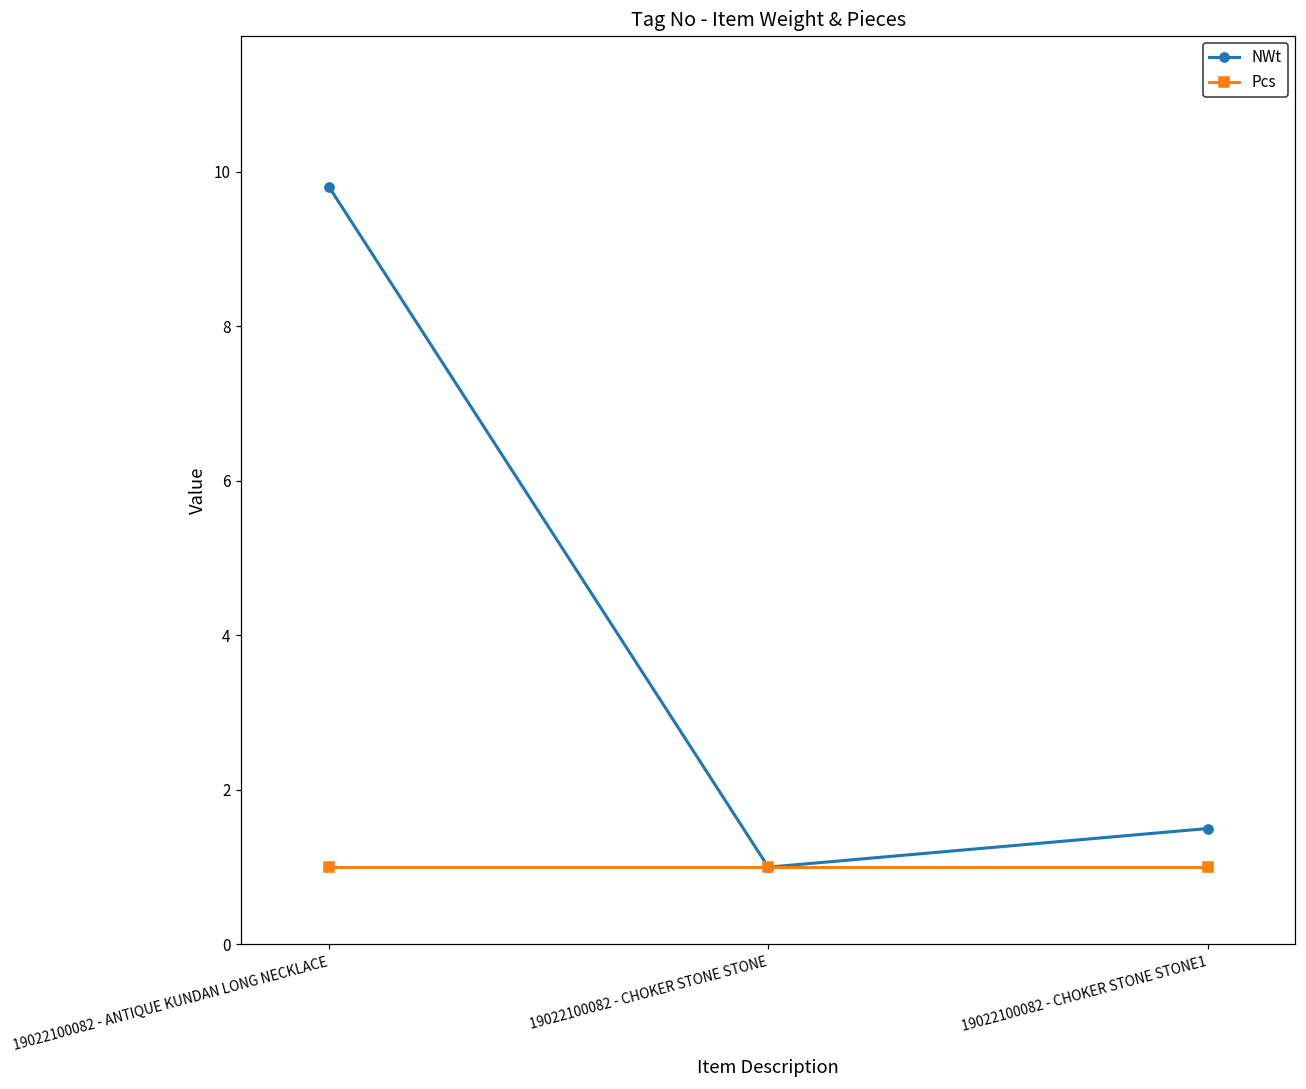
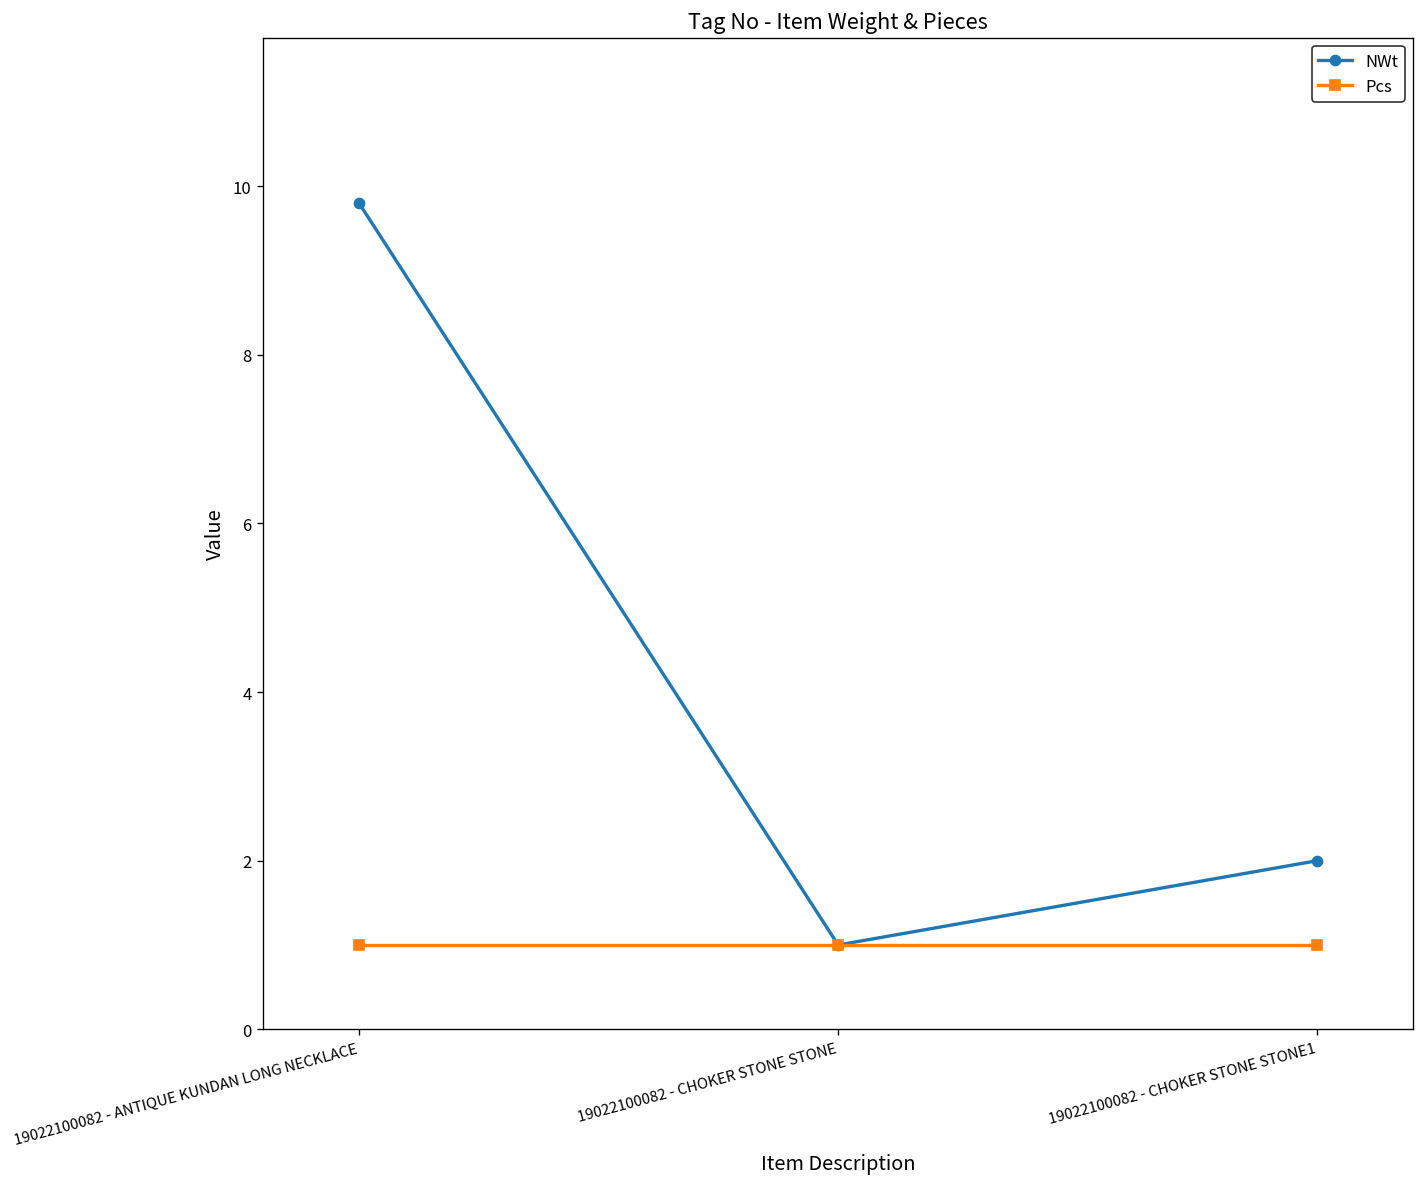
NWt, 19022100082 - CHOKER STONE STONE1: 1.5 -> 2.0
